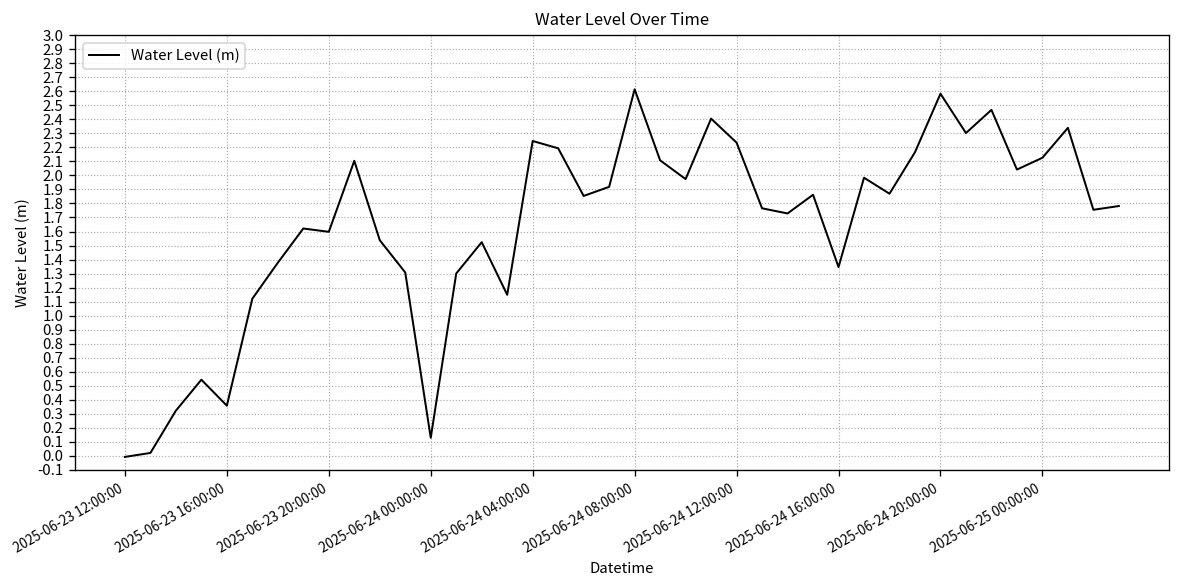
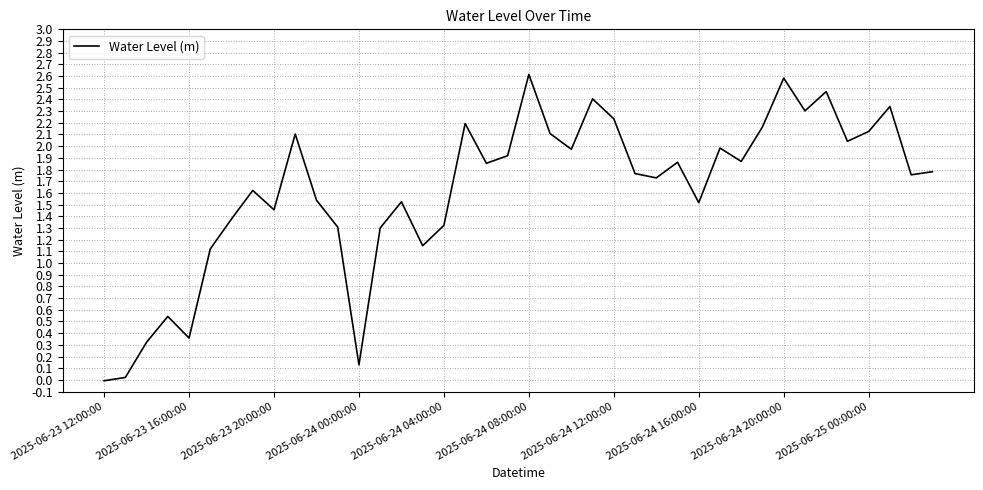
2025-06-23 20:00:00: 1.60 -> 1.46
2025-06-24 04:00:00: 2.25 -> 1.32
2025-06-24 16:00:00: 1.35 -> 1.52
